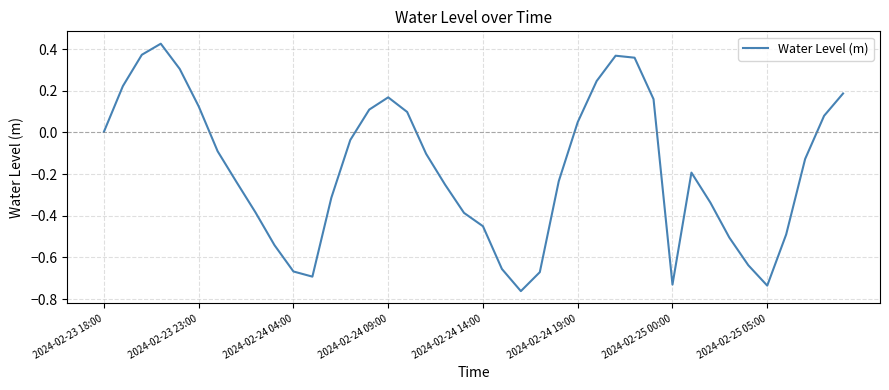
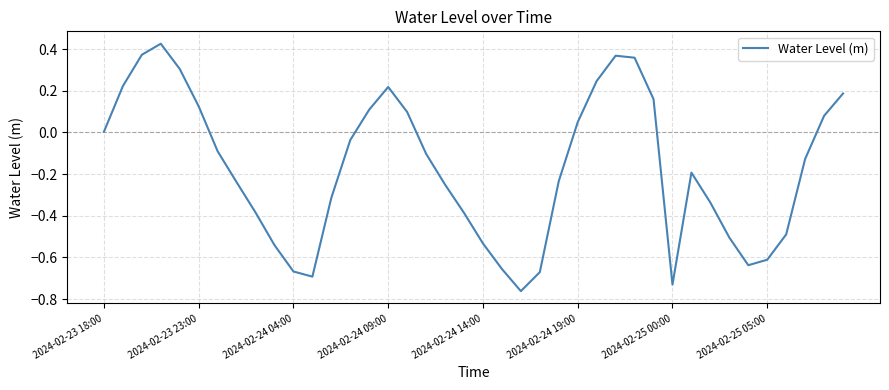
2024-02-24 09:00: 0.17 -> 0.22
2024-02-24 14:00: -0.45 -> -0.53
2024-02-25 05:00: -0.74 -> -0.61
